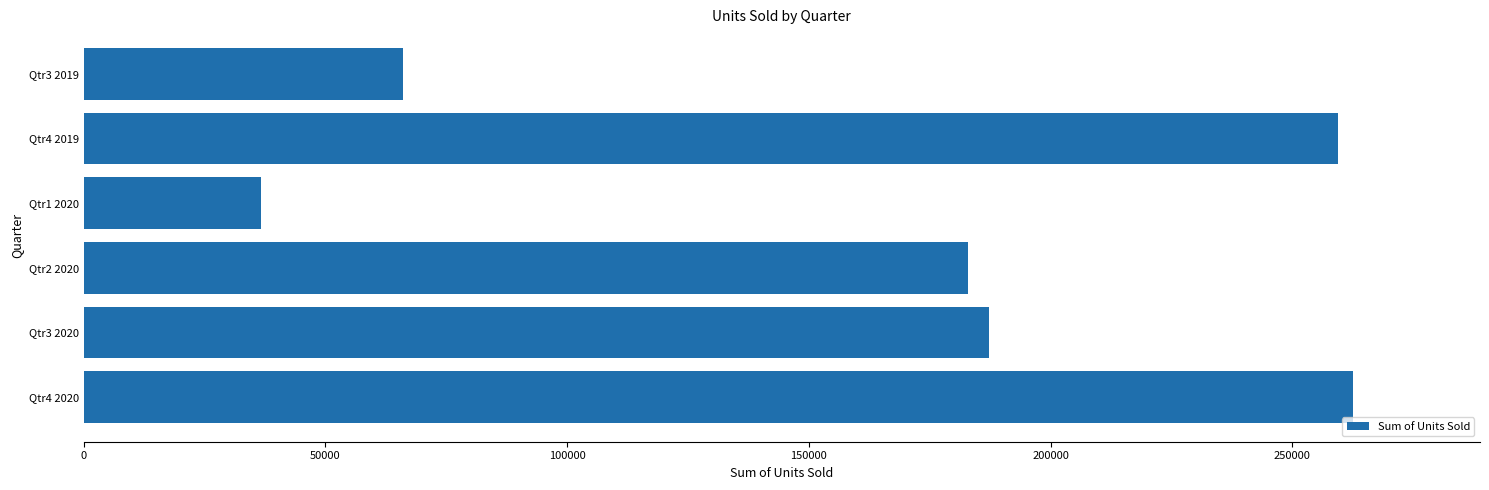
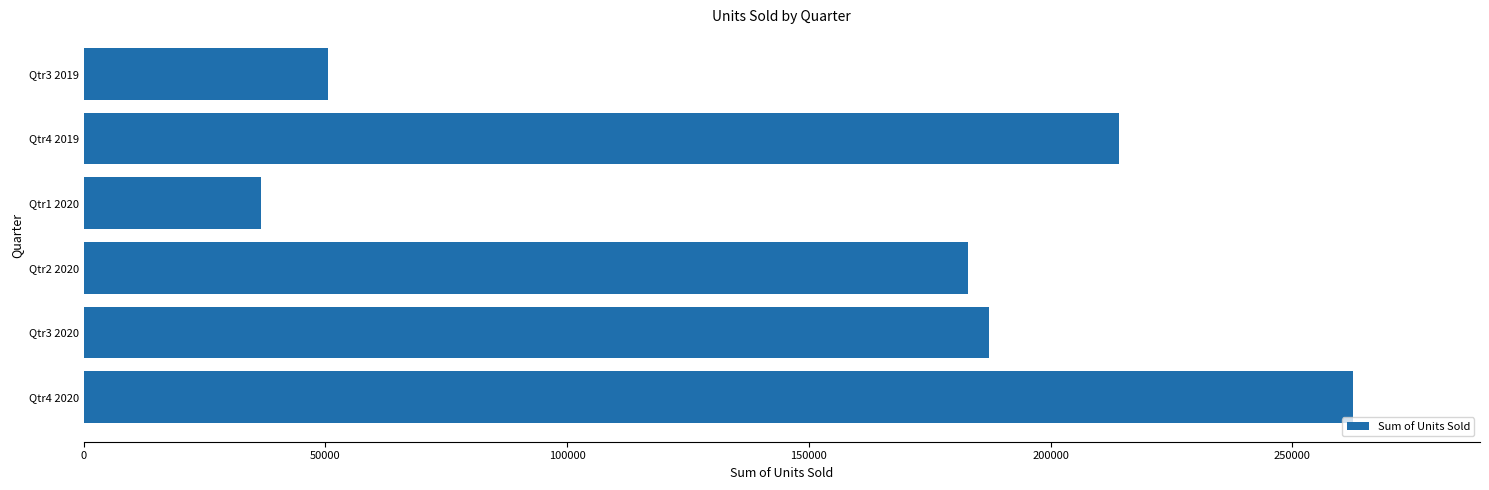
Qtr3 2019: 66000 -> 51000
Qtr4 2019: 259000 -> 214000
